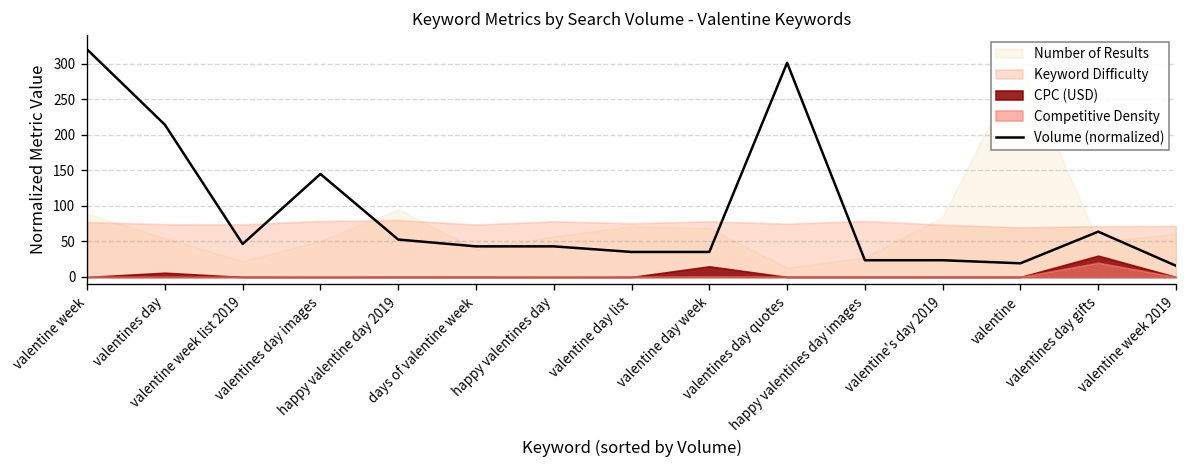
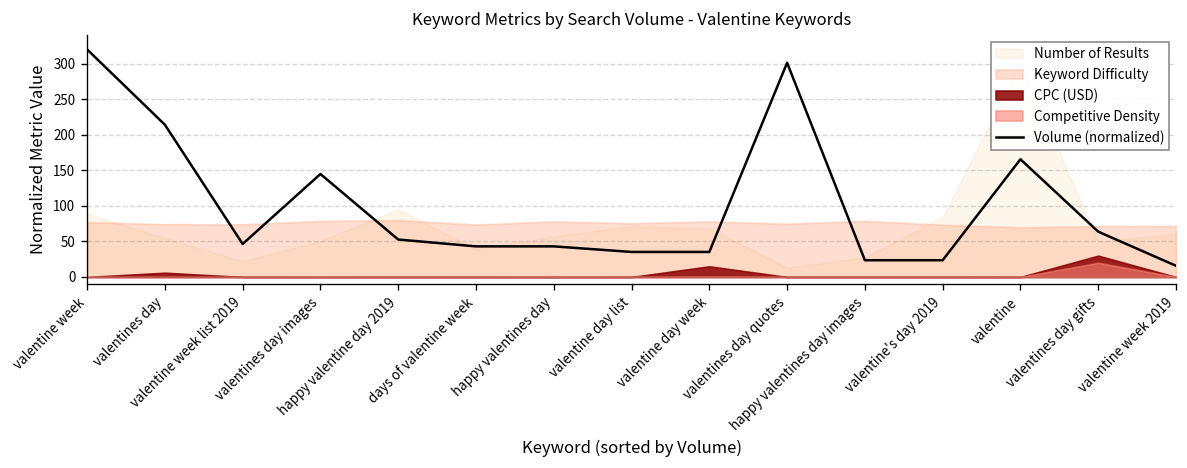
Volume (normalized), valentine: 20 -> 170
